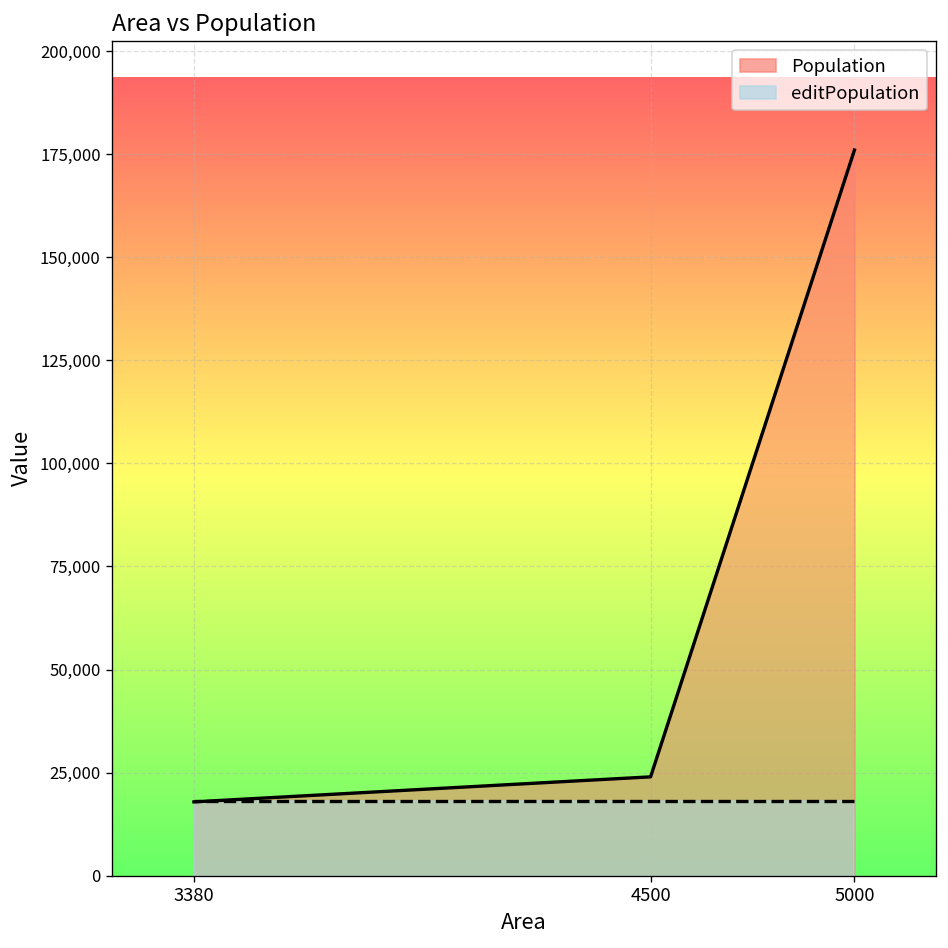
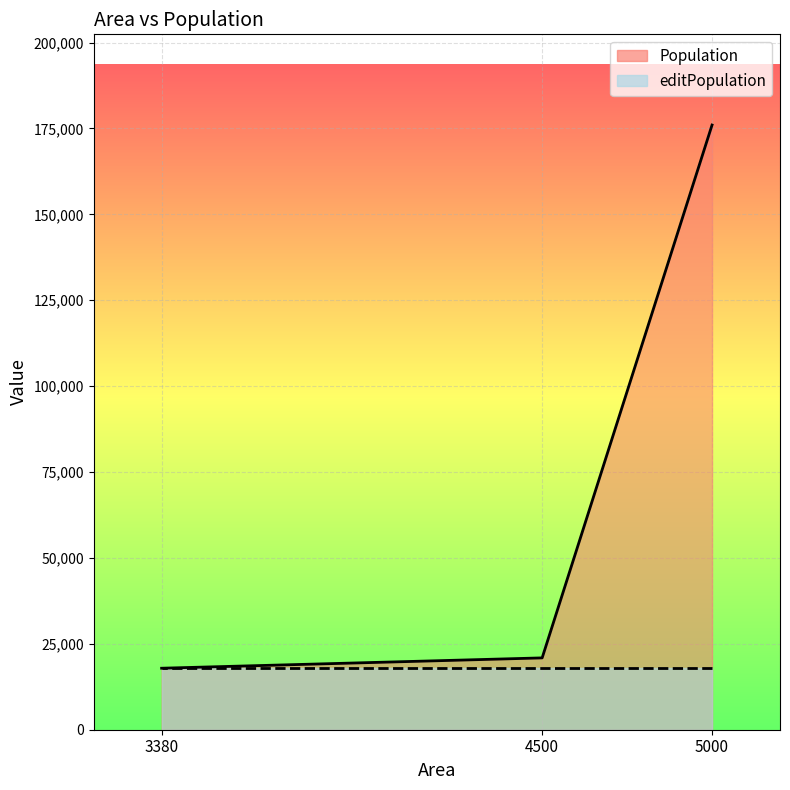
Population, 4500: 24,000 -> 21,000
